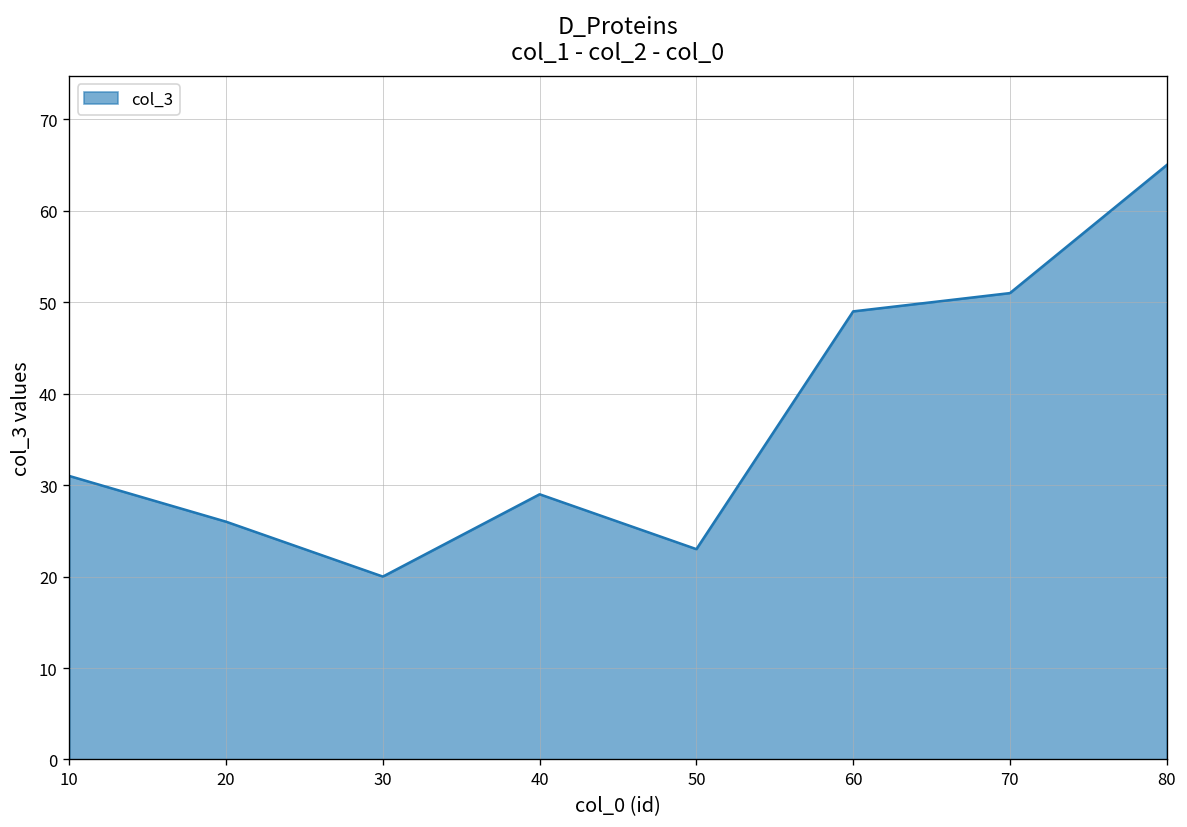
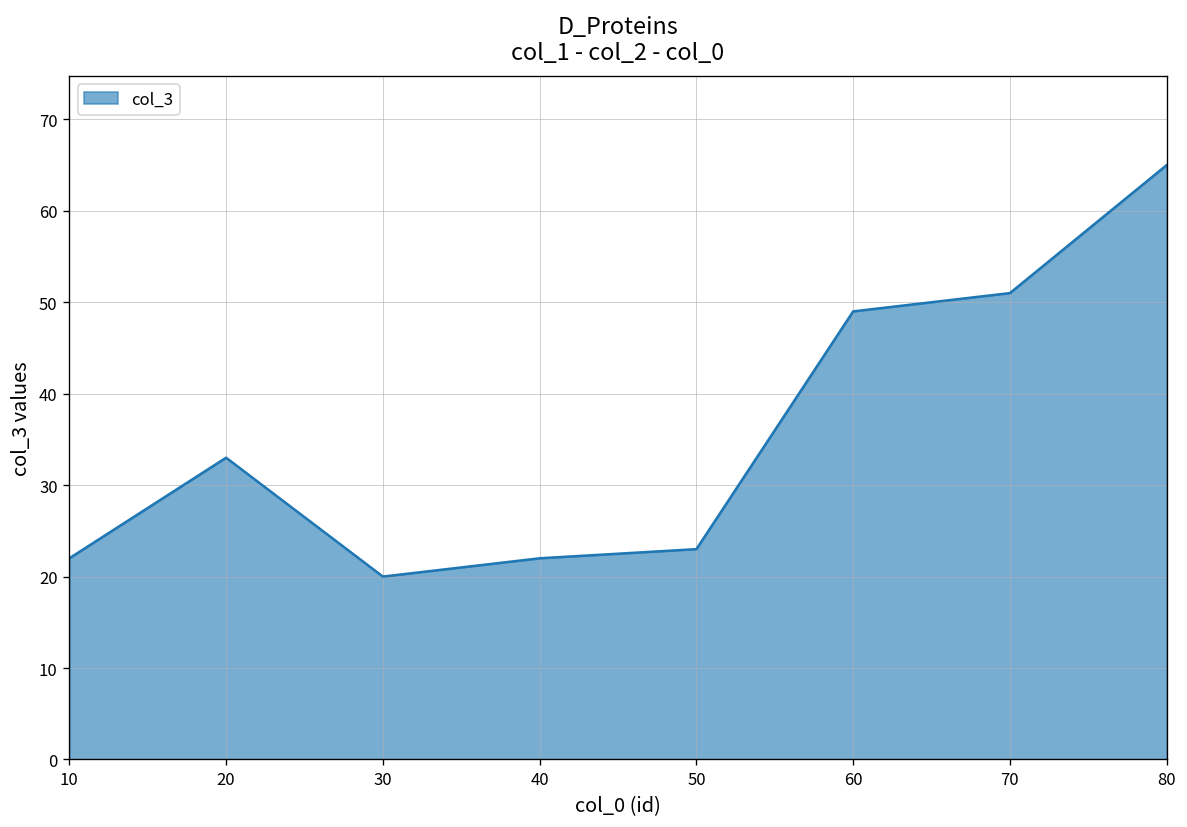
10: 31 -> 22
20: 26 -> 33
40: 29 -> 22
